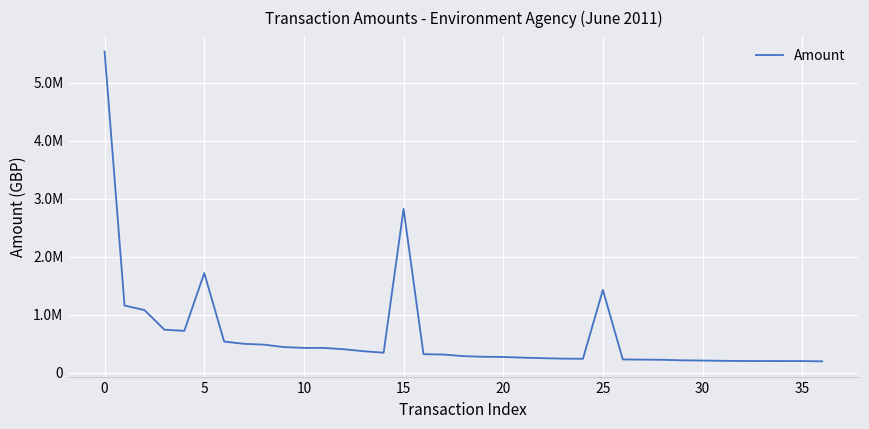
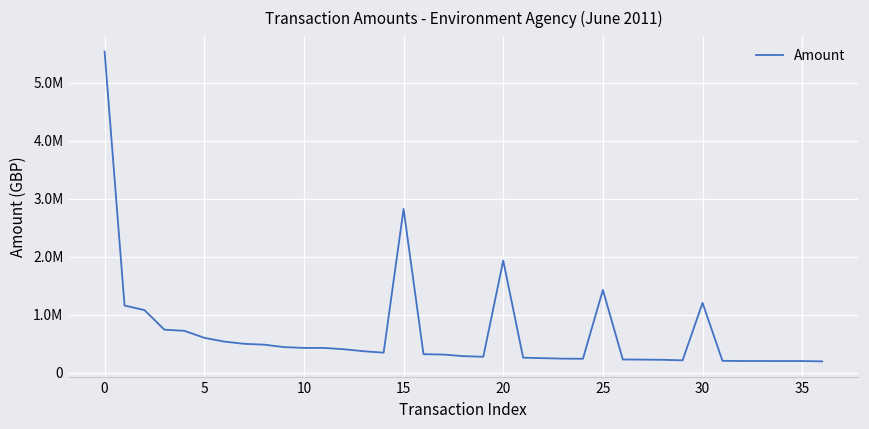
5: 1700000 -> 600000
20: 300000 -> 1900000
30: 200000 -> 1200000
